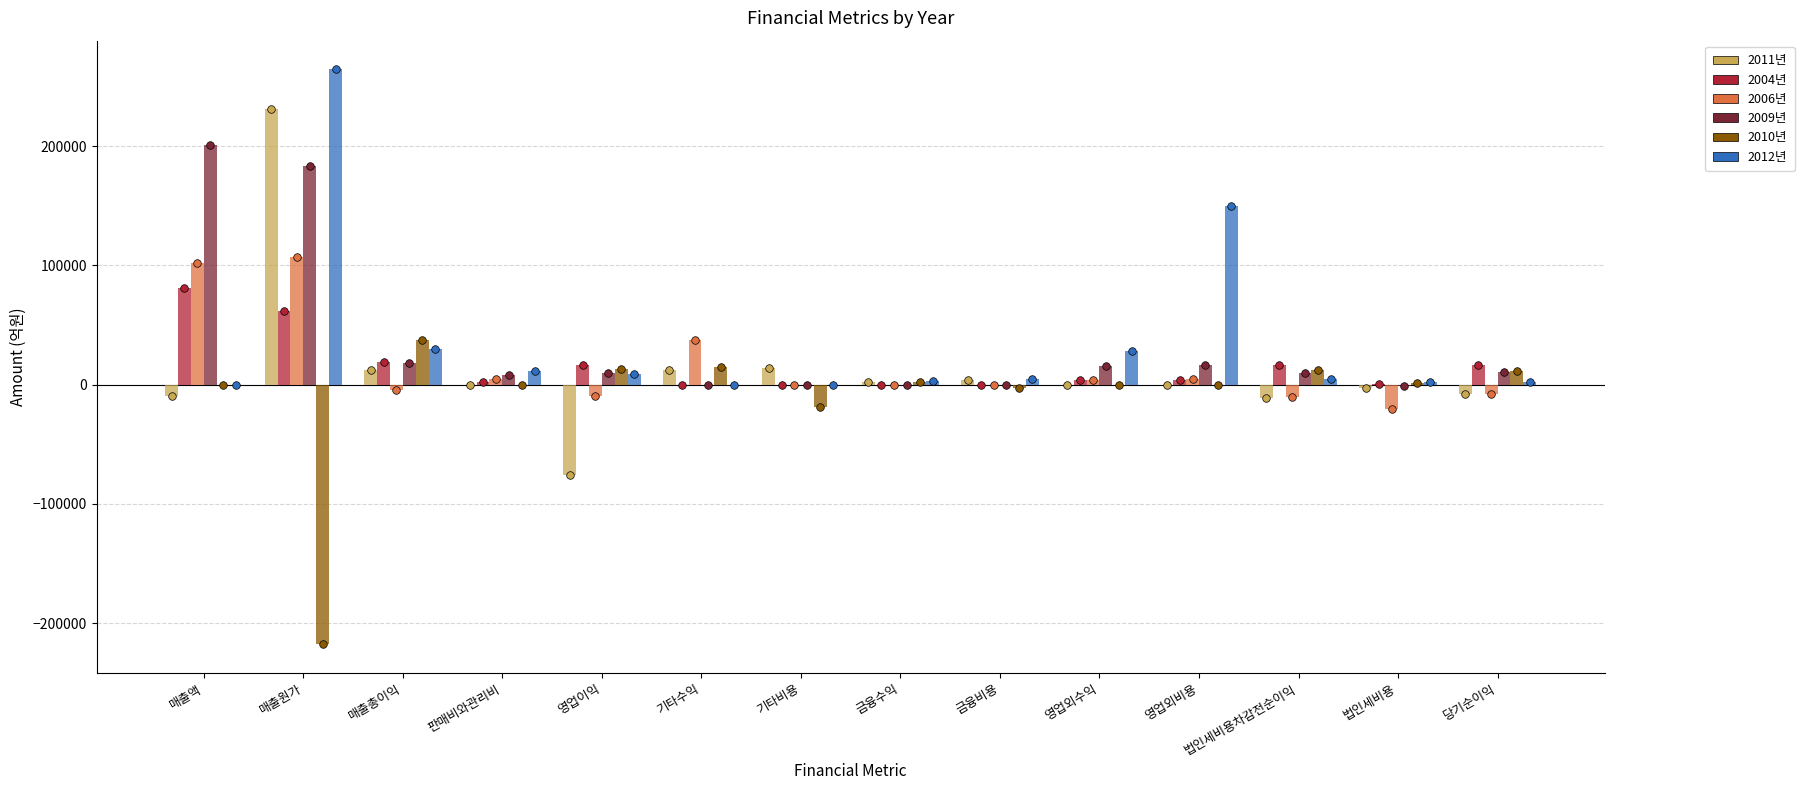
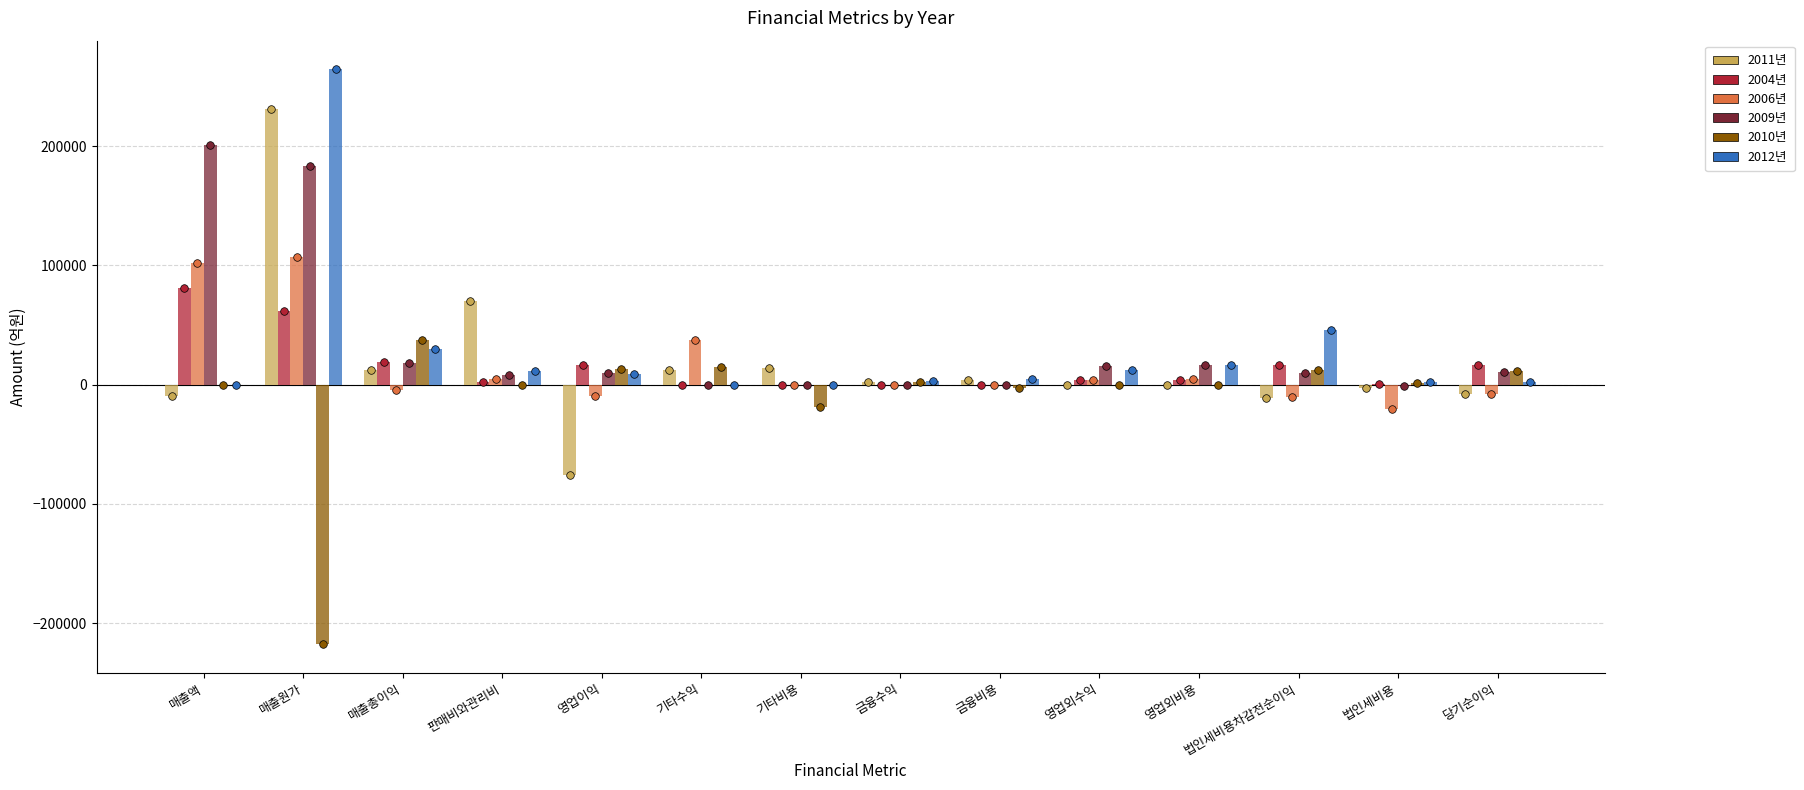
2011년, 판매비와관리비: 0 -> 70000
2012년, 영업외수익: 28000 -> 13000
2012년, 영업외비용: 150000 -> 16000
2012년, 법인세비용차감전순이익: 5000 -> 46000
